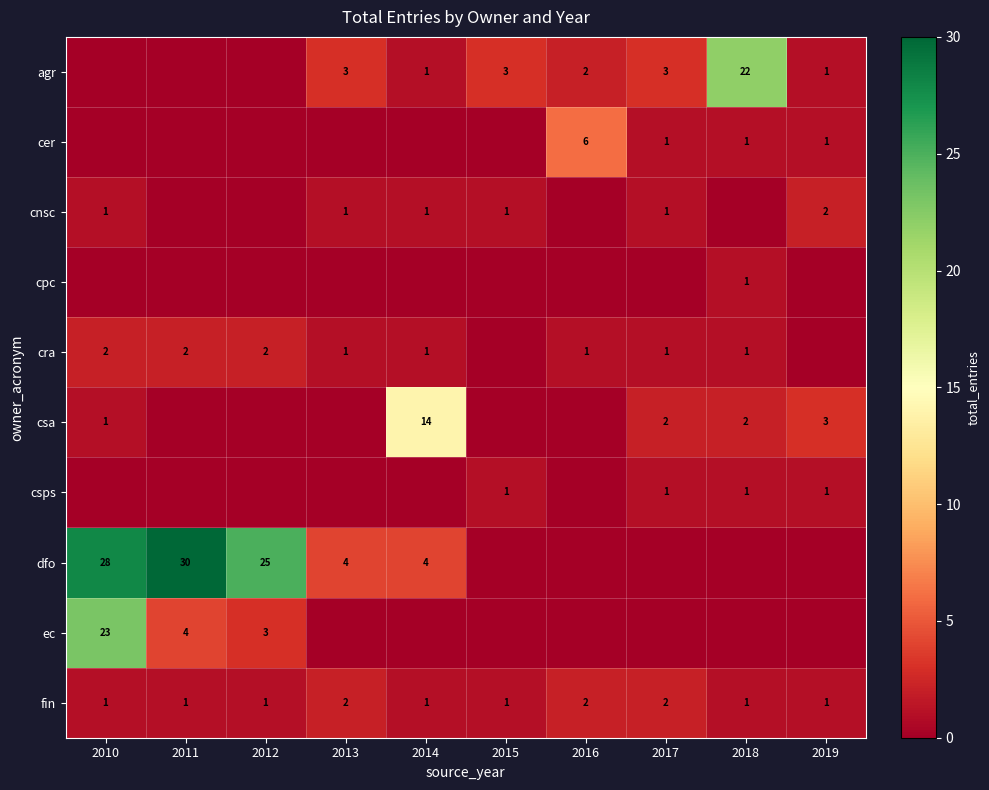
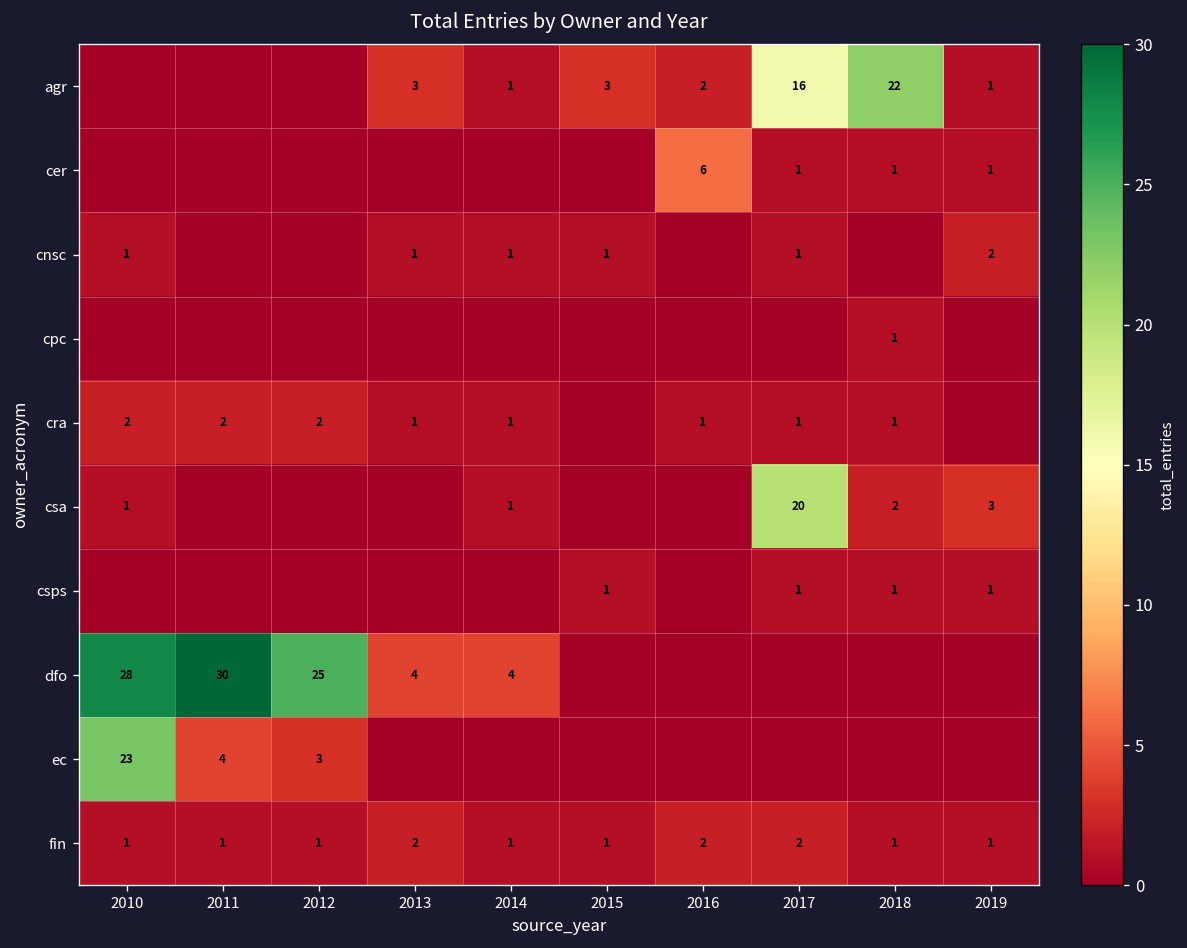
agr, 2017: 3 -> 16
csa, 2014: 14 -> 1
csa, 2017: 2 -> 20
